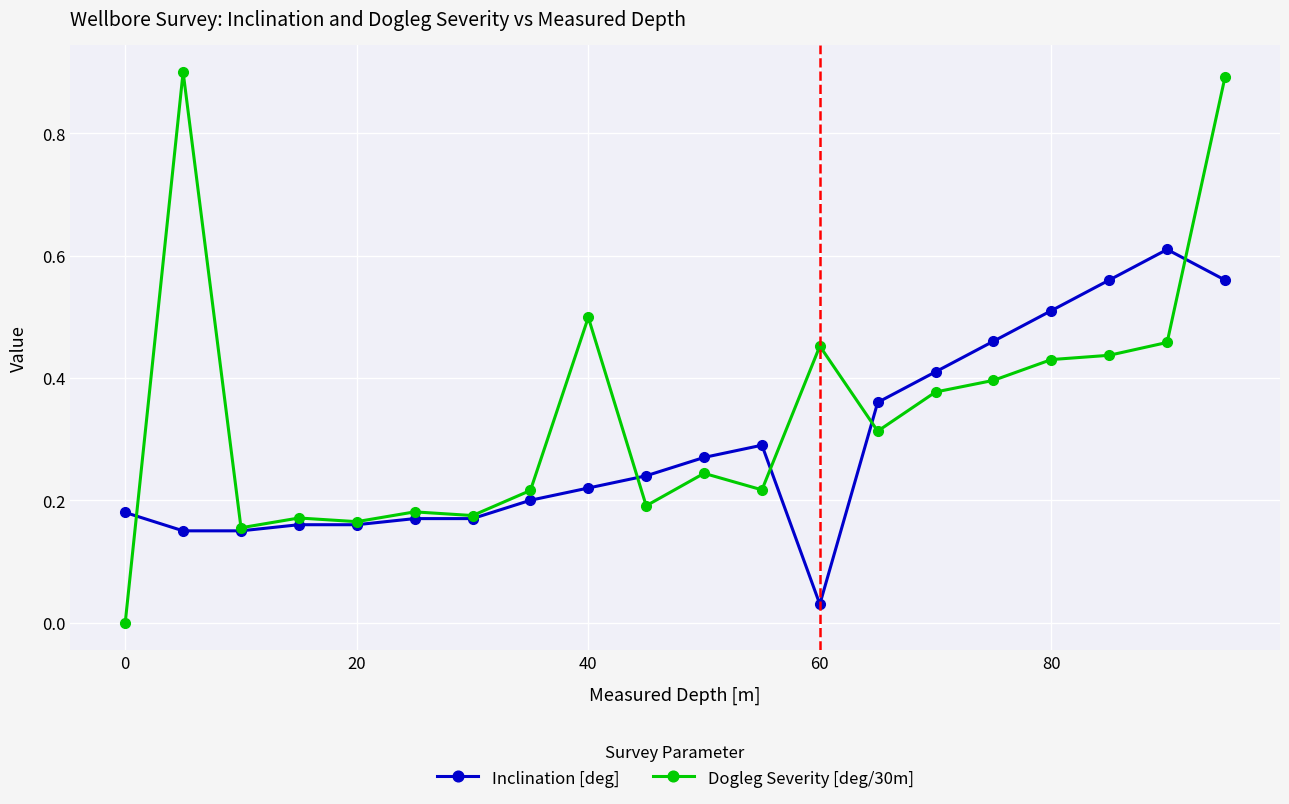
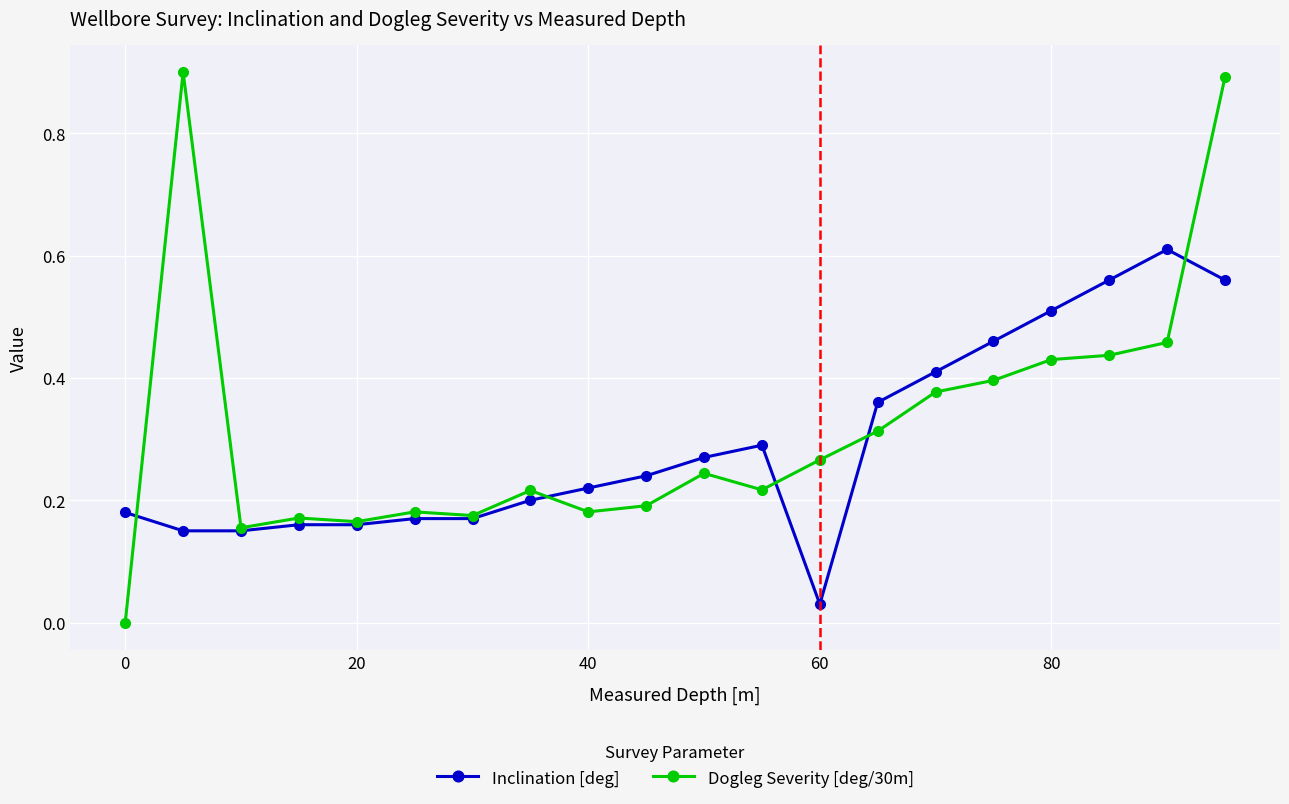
Dogleg Severity [deg/30m], 40: 0.50 -> 0.18
Dogleg Severity [deg/30m], 60: 0.45 -> 0.27
